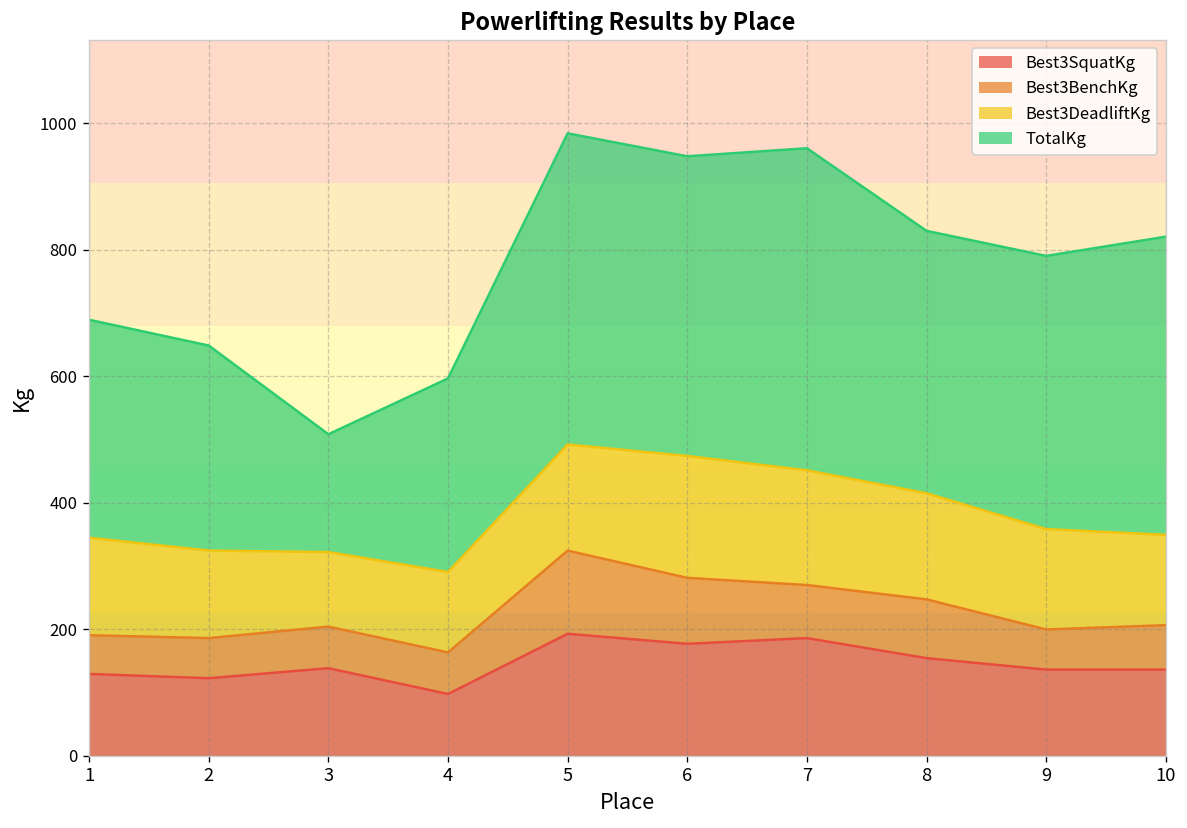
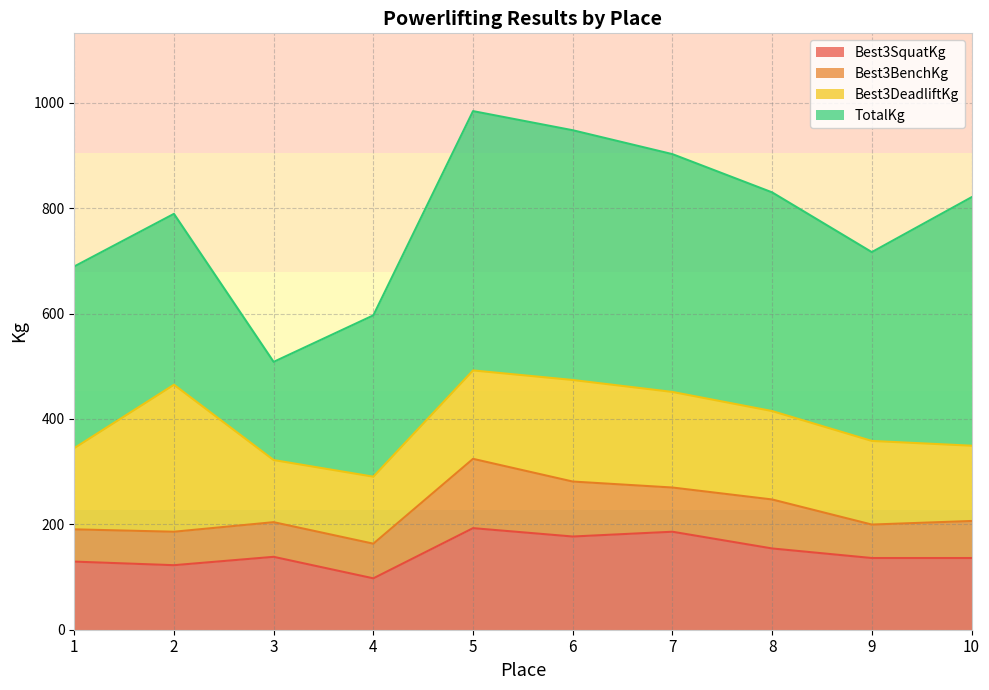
Best3DeadliftKg, 2: 140 -> 280
TotalKg, 7: 510 -> 450
TotalKg, 9: 430 -> 360
